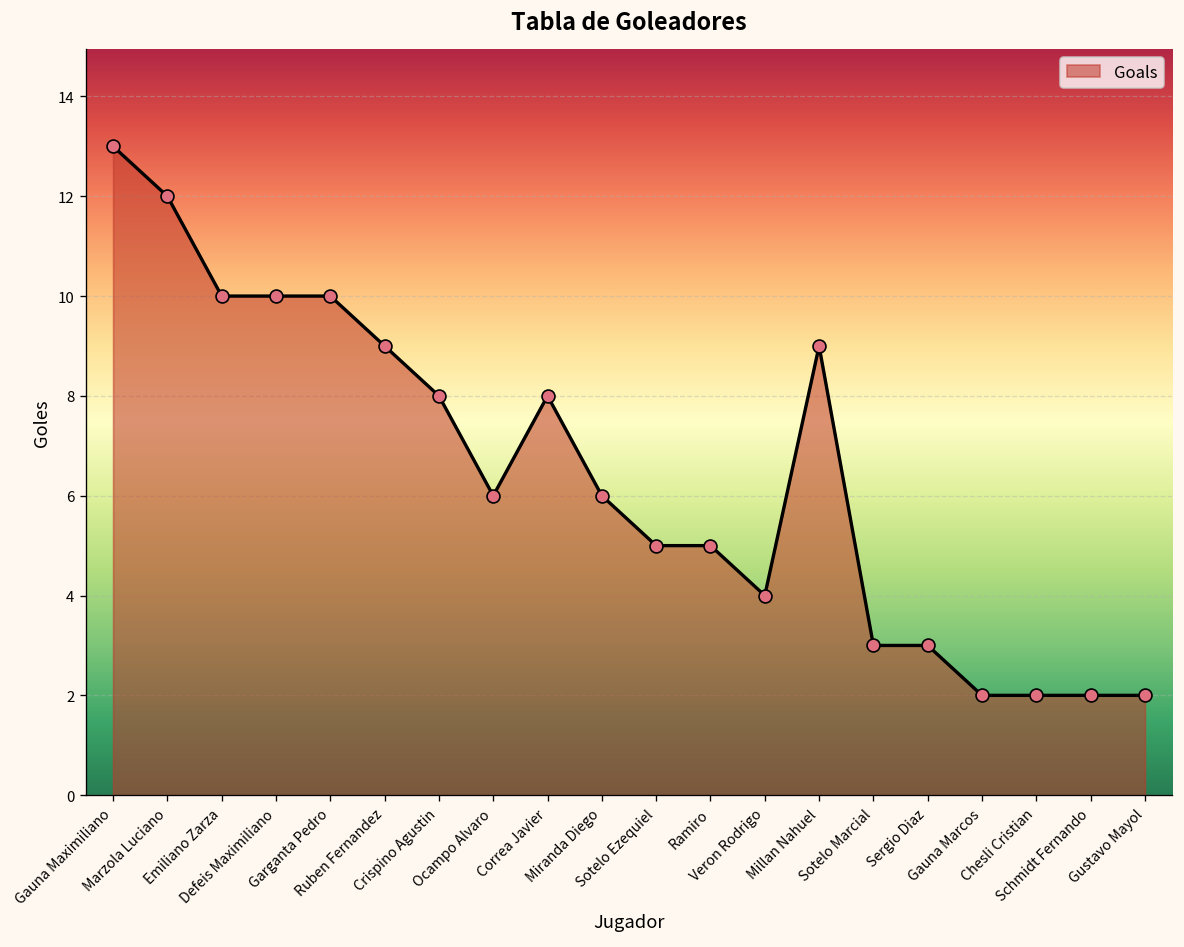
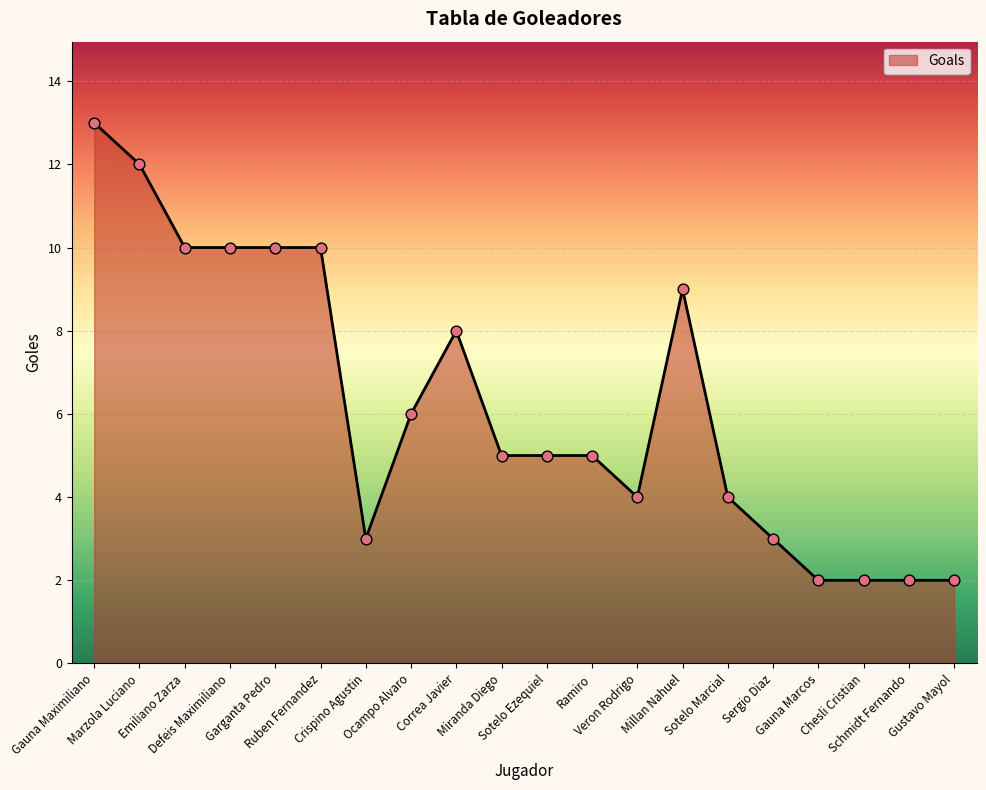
Ruben Fernandez: 9 -> 10
Crispino Agustin: 8 -> 3
Miranda Diego: 6 -> 5
Sotelo Marcial: 3 -> 4
